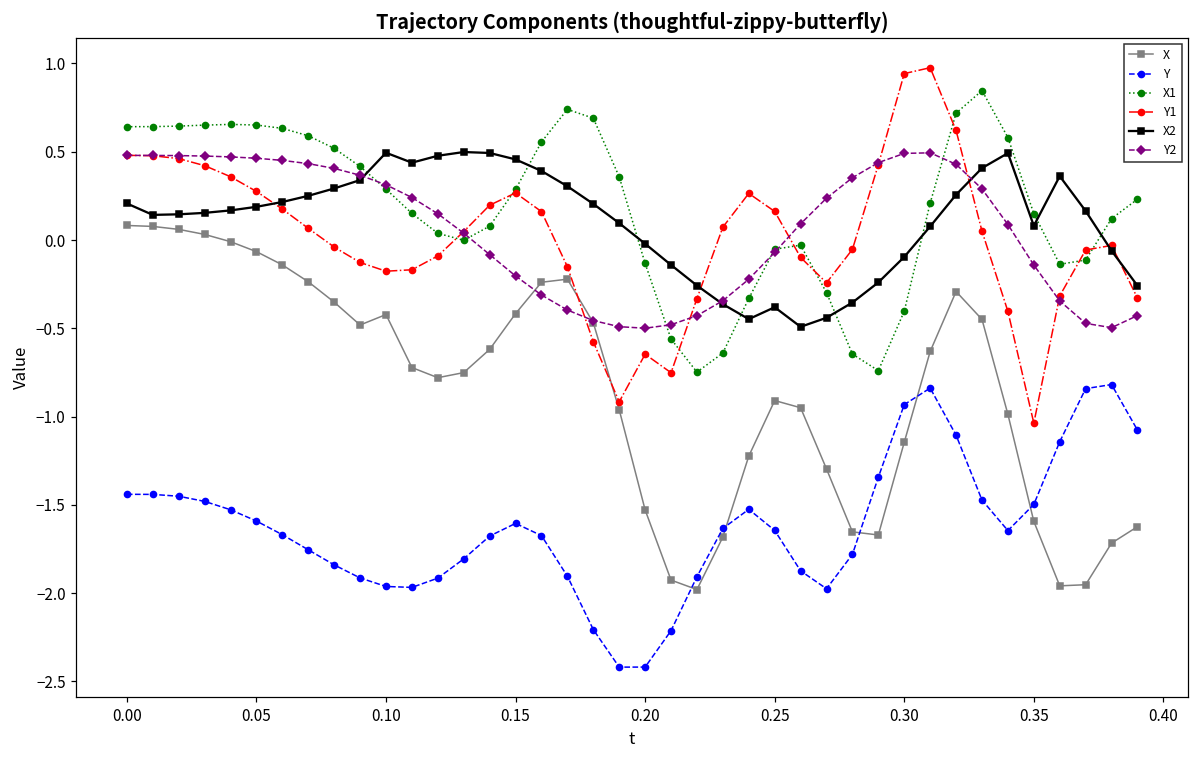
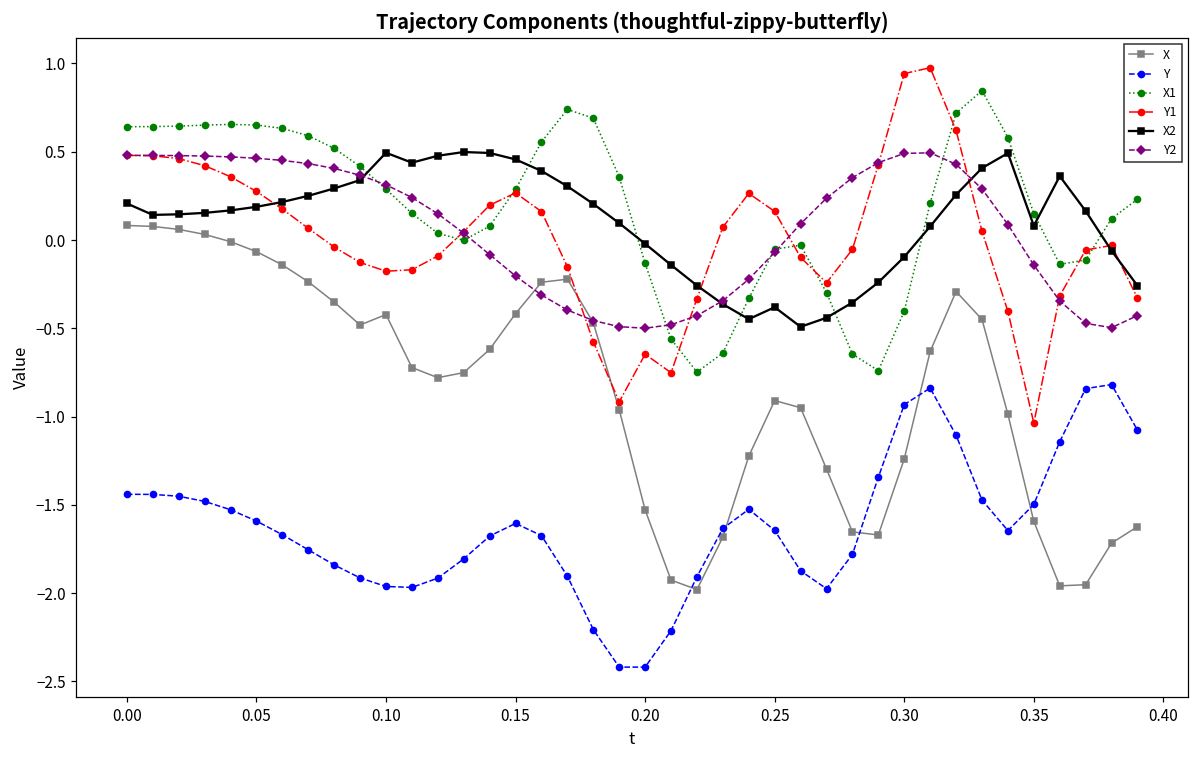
X, 0.30: -1.15 -> -1.24
